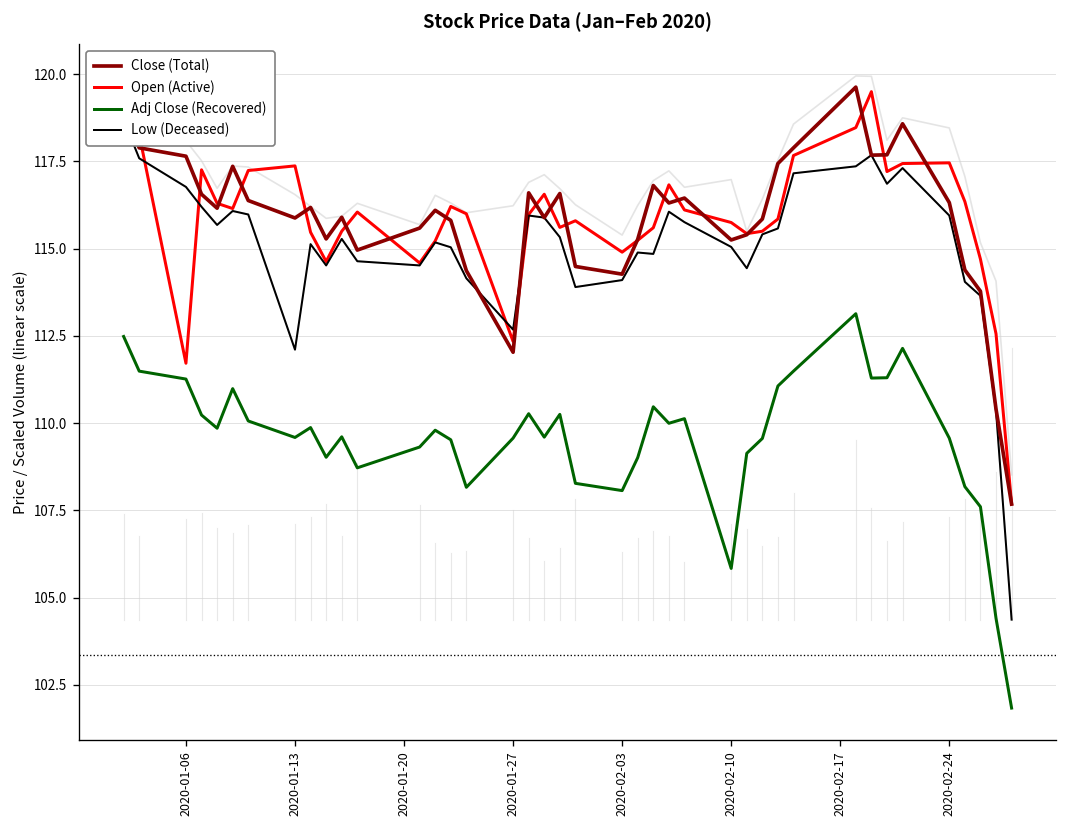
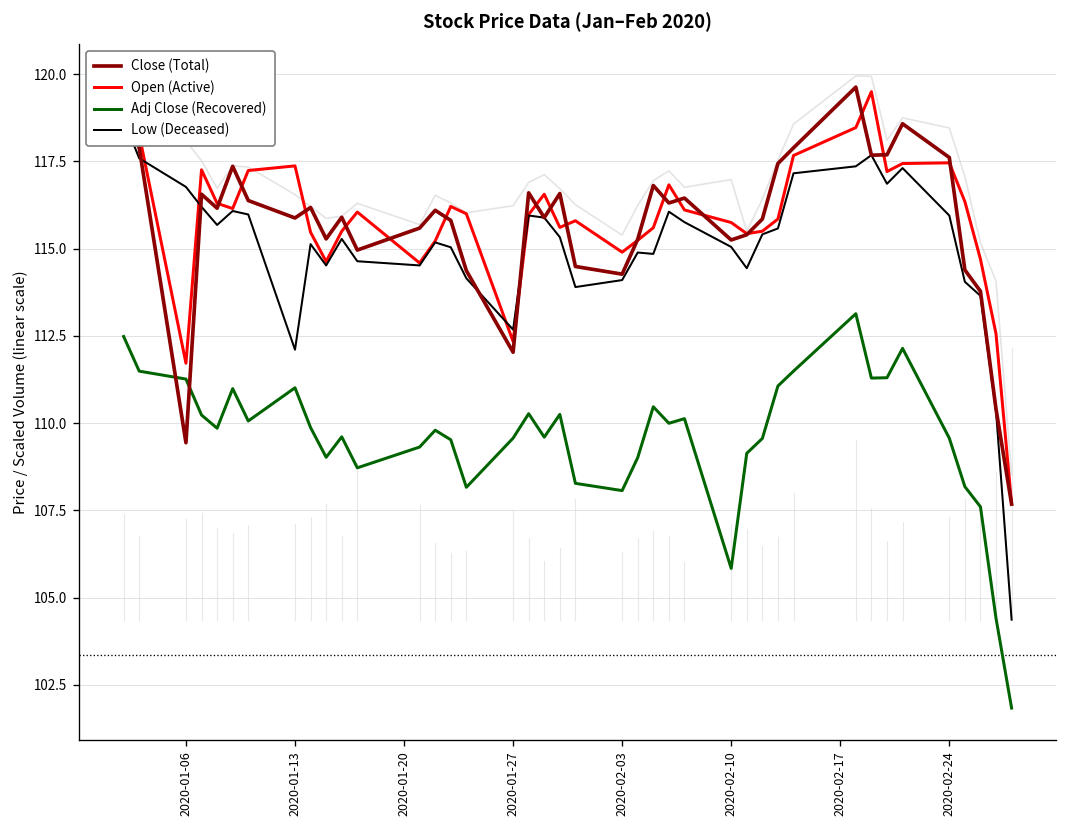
Close (Total), 2020-01-06: 117.7 -> 109.4
Adj Close (Recovered), 2020-01-13: 109.6 -> 111.0
Close (Total), 2020-02-24: 116.3 -> 117.6
